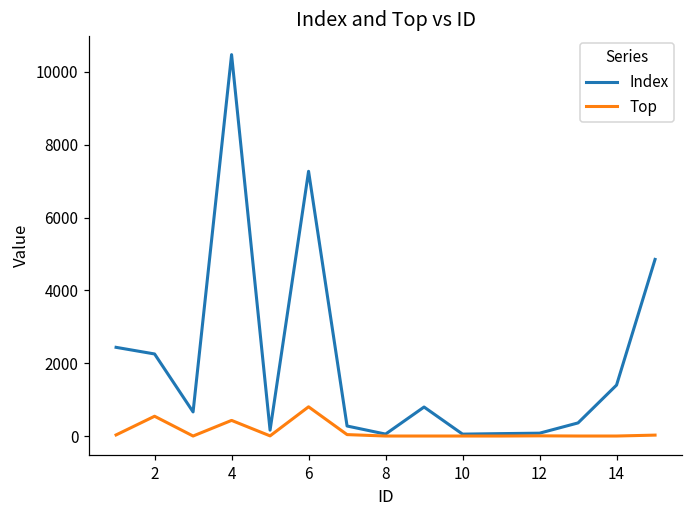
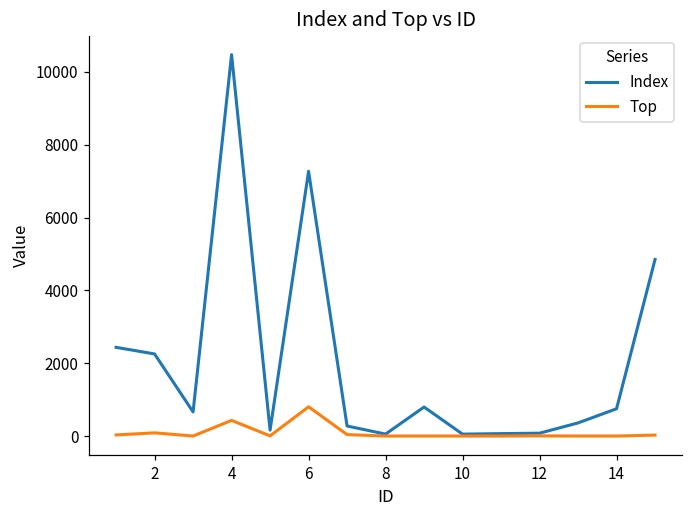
Top, 2: 500 -> 100
Index, 14: 1400 -> 800
